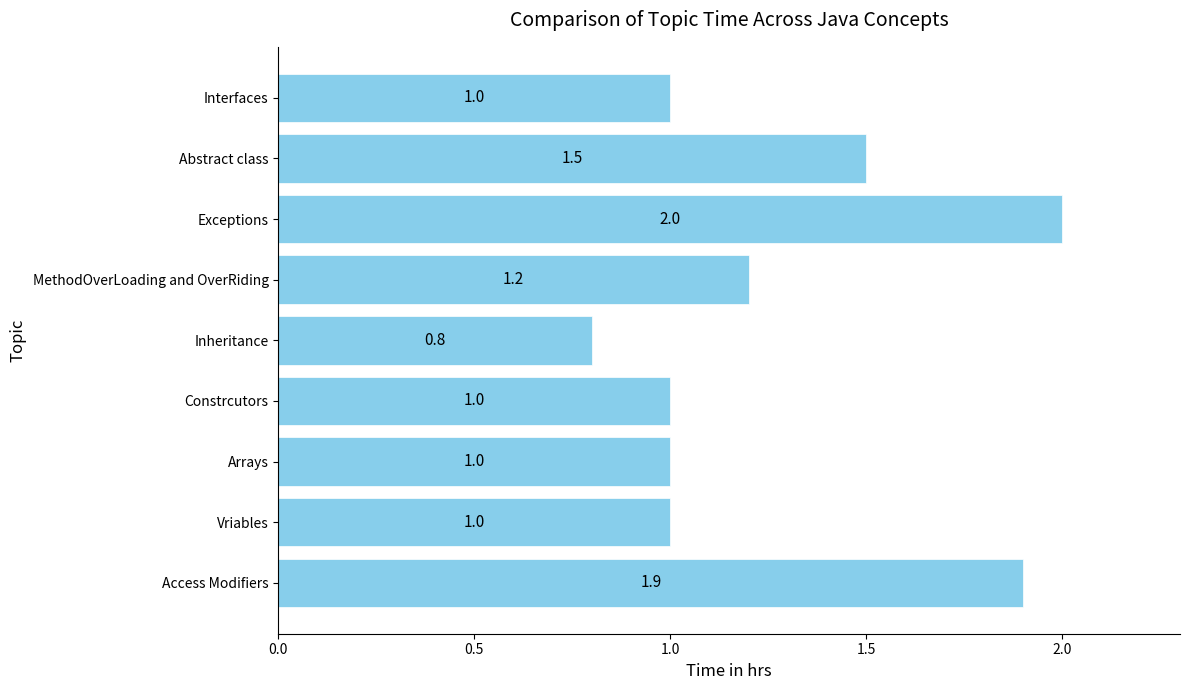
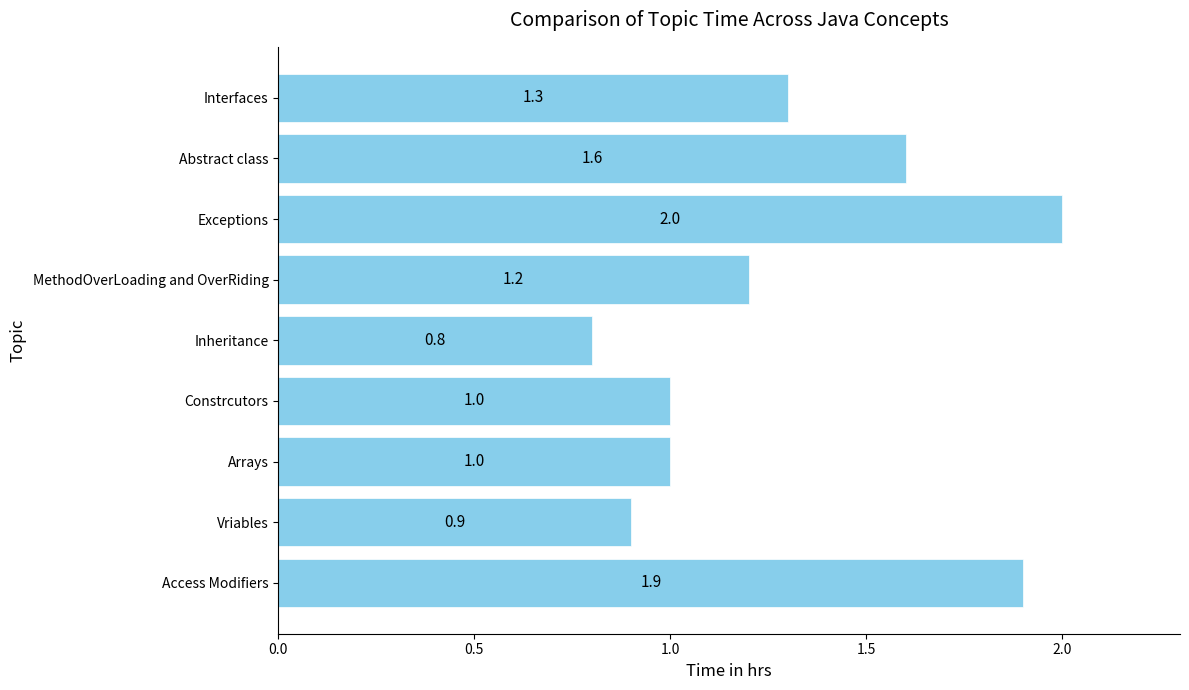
Interfaces: 1.0 -> 1.3
Abstract class: 1.5 -> 1.6
Vriables: 1.0 -> 0.9
